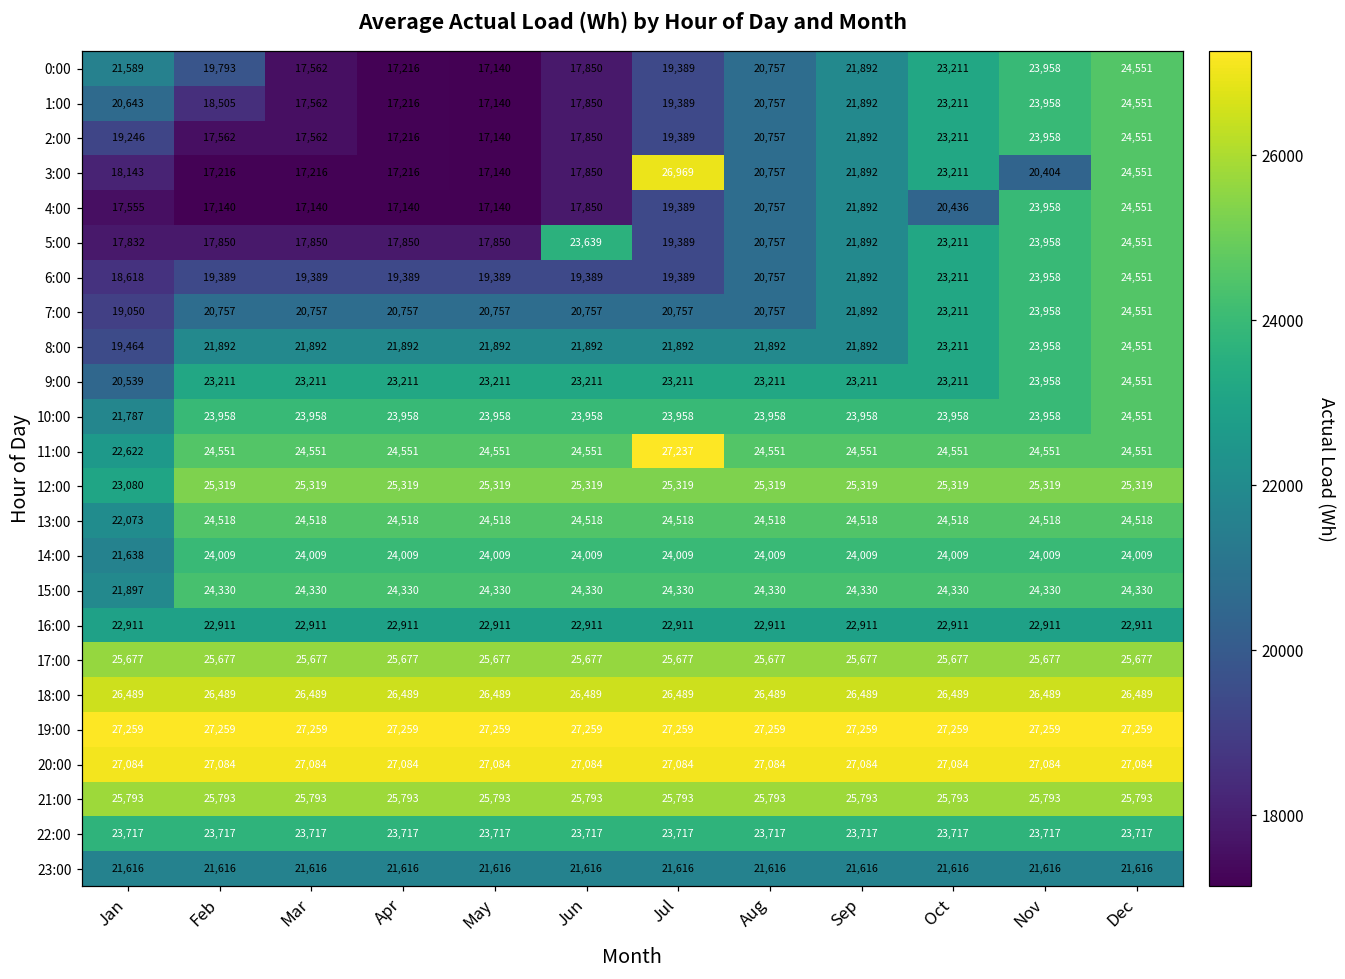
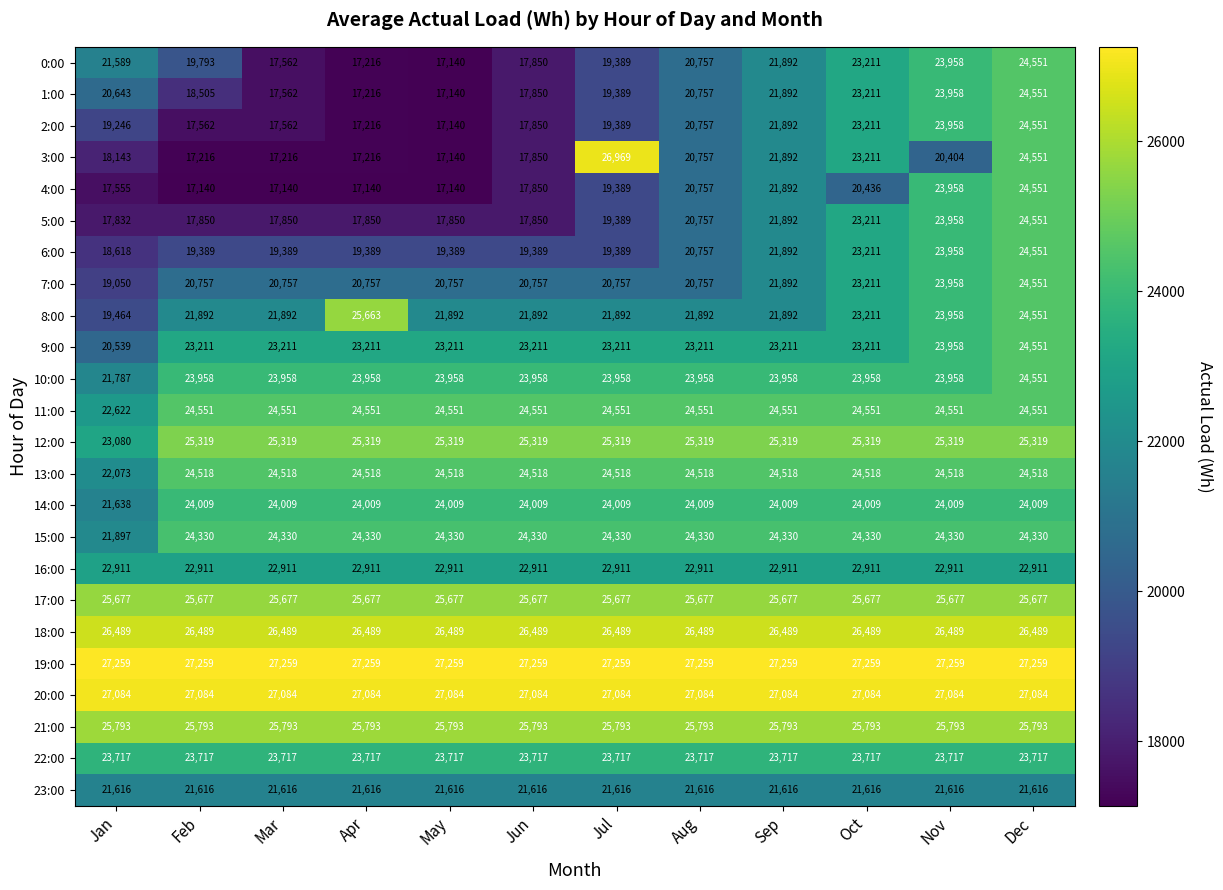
5:00, Jun: 23,639 -> 17,850
8:00, Apr: 21,892 -> 25,663
11:00, Jul: 27,237 -> 24,551
